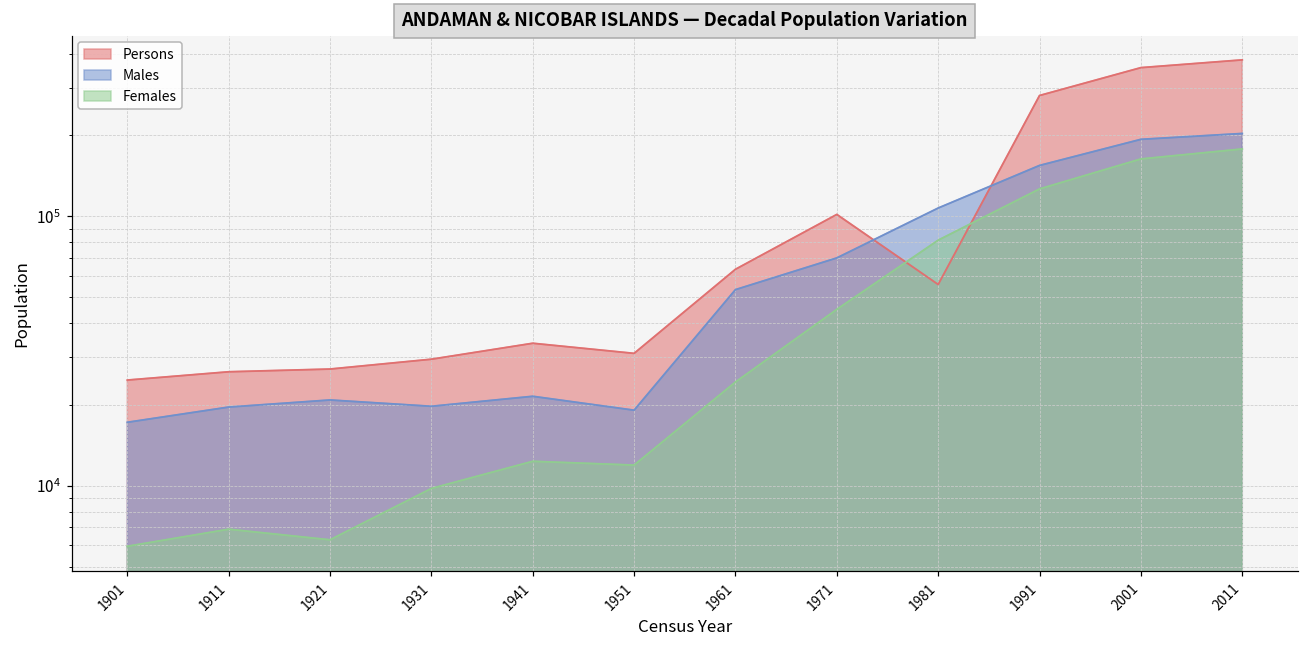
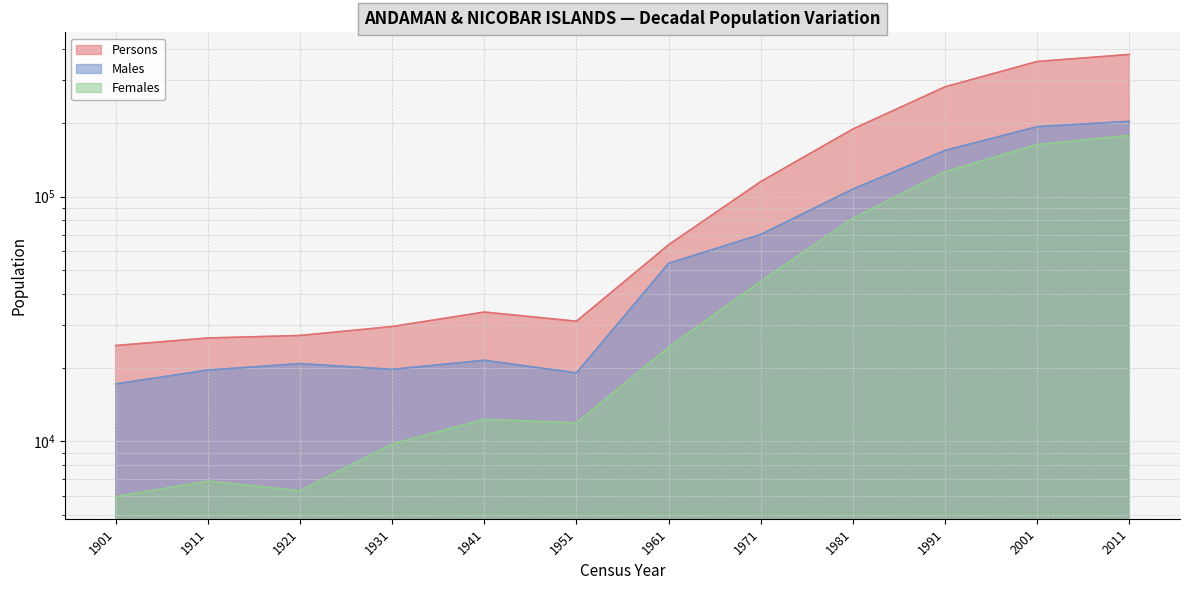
Persons, 1971: 102000 -> 120000
Persons, 1981: 56000 -> 190000
